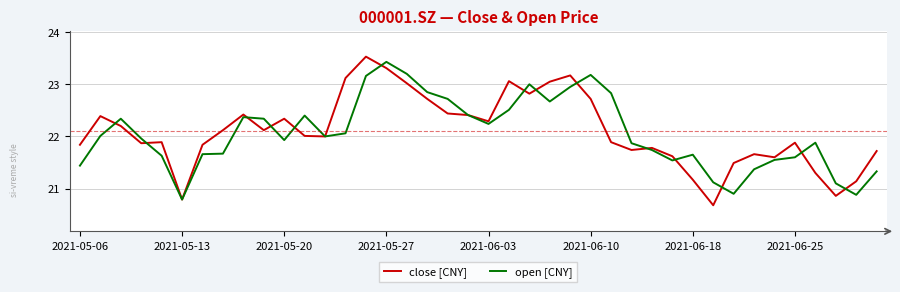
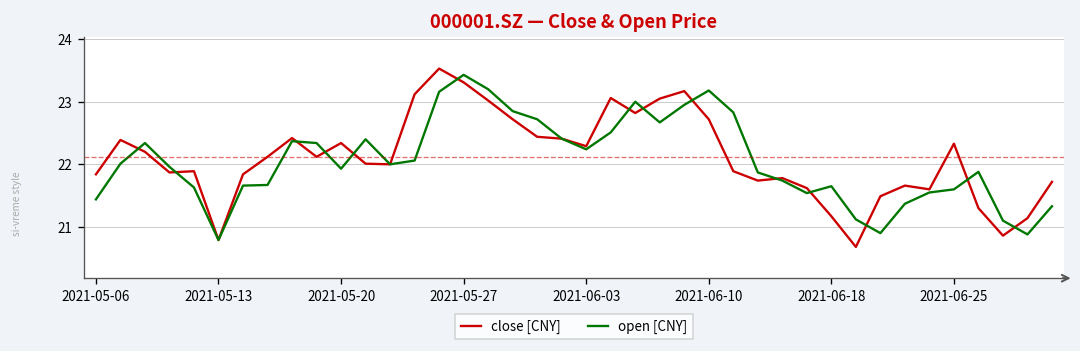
close [CNY], 2021-06-25: 21.9 -> 22.3
